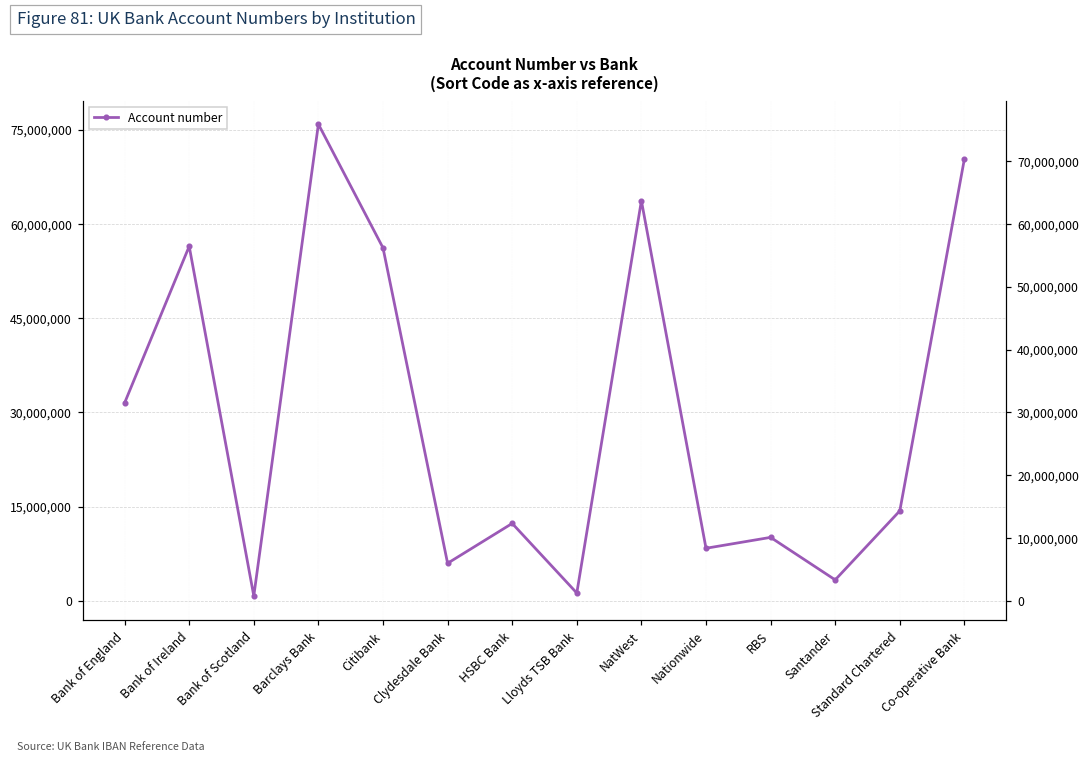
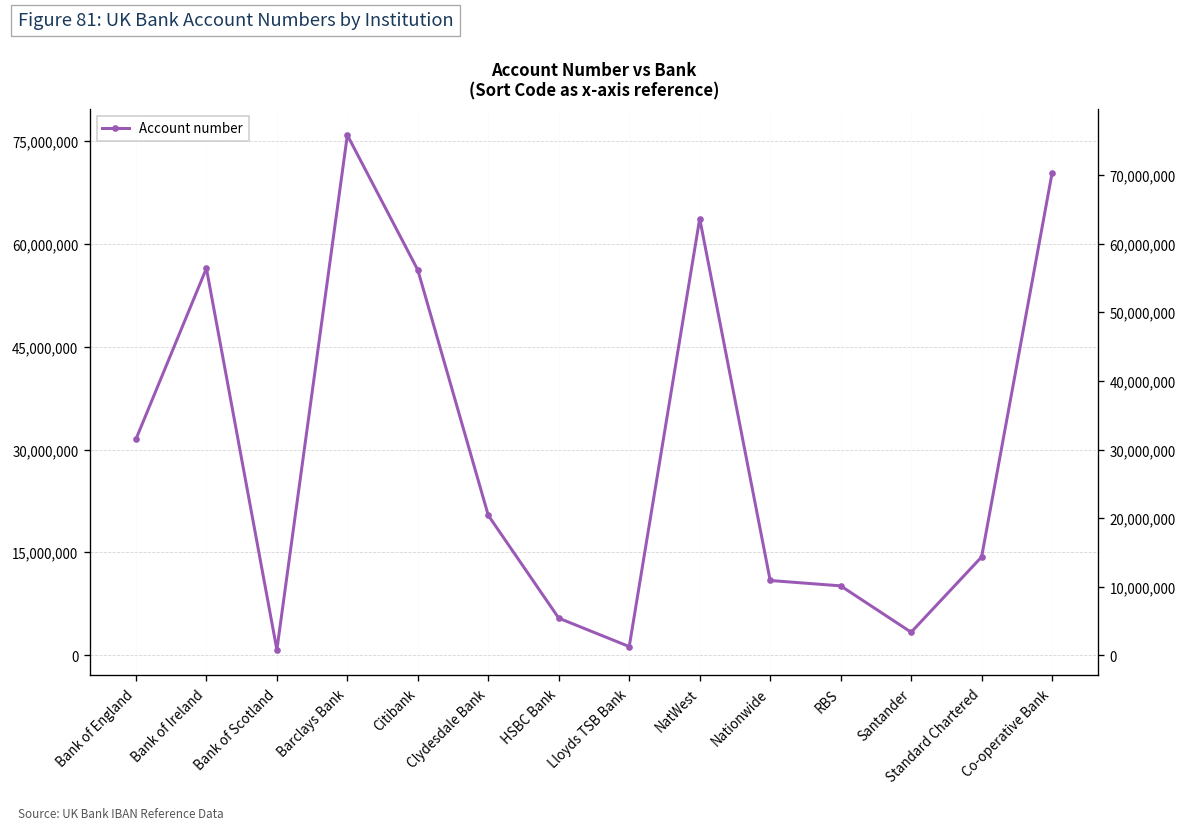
Clydesdale Bank: 6,000,000 -> 20,000,000
HSBC Bank: 12,000,000 -> 5,000,000
Nationwide: 8,000,000 -> 11,000,000
